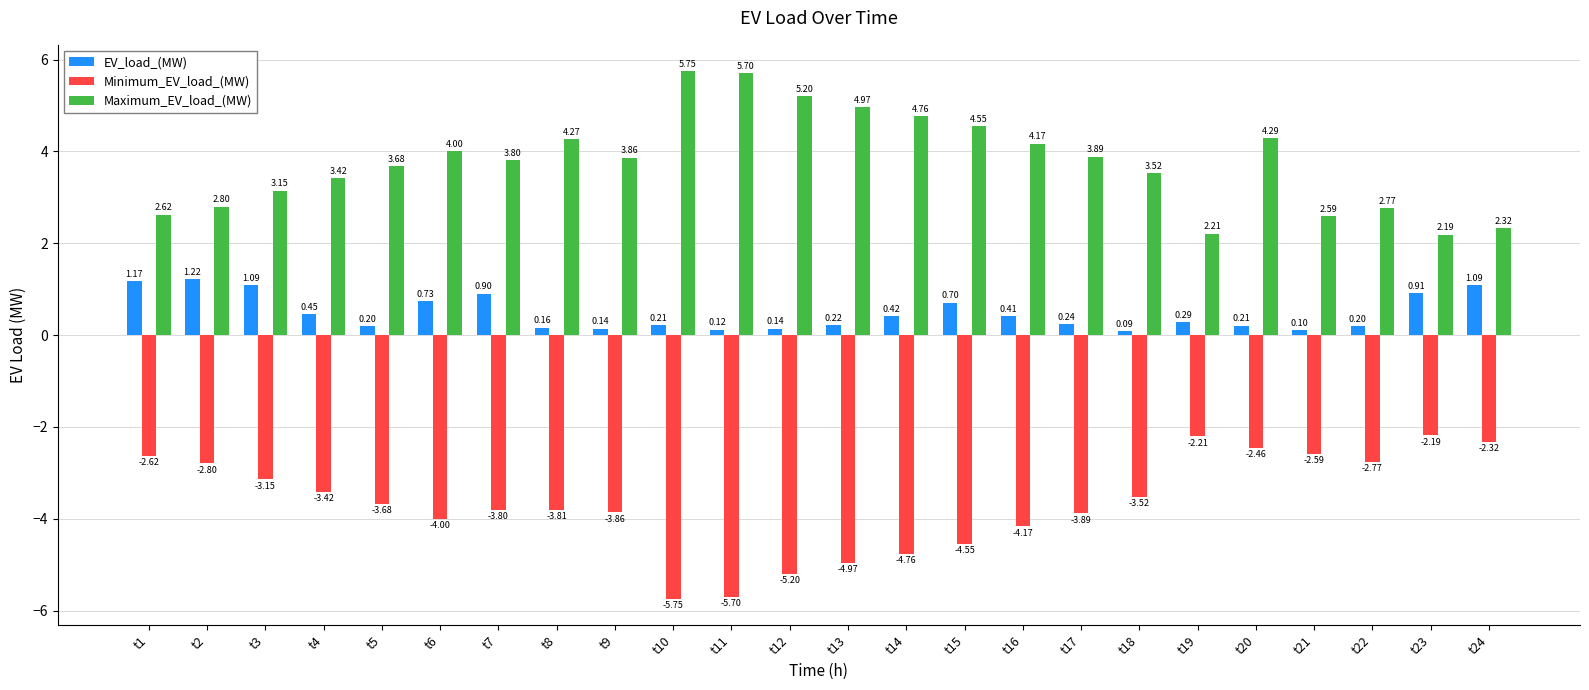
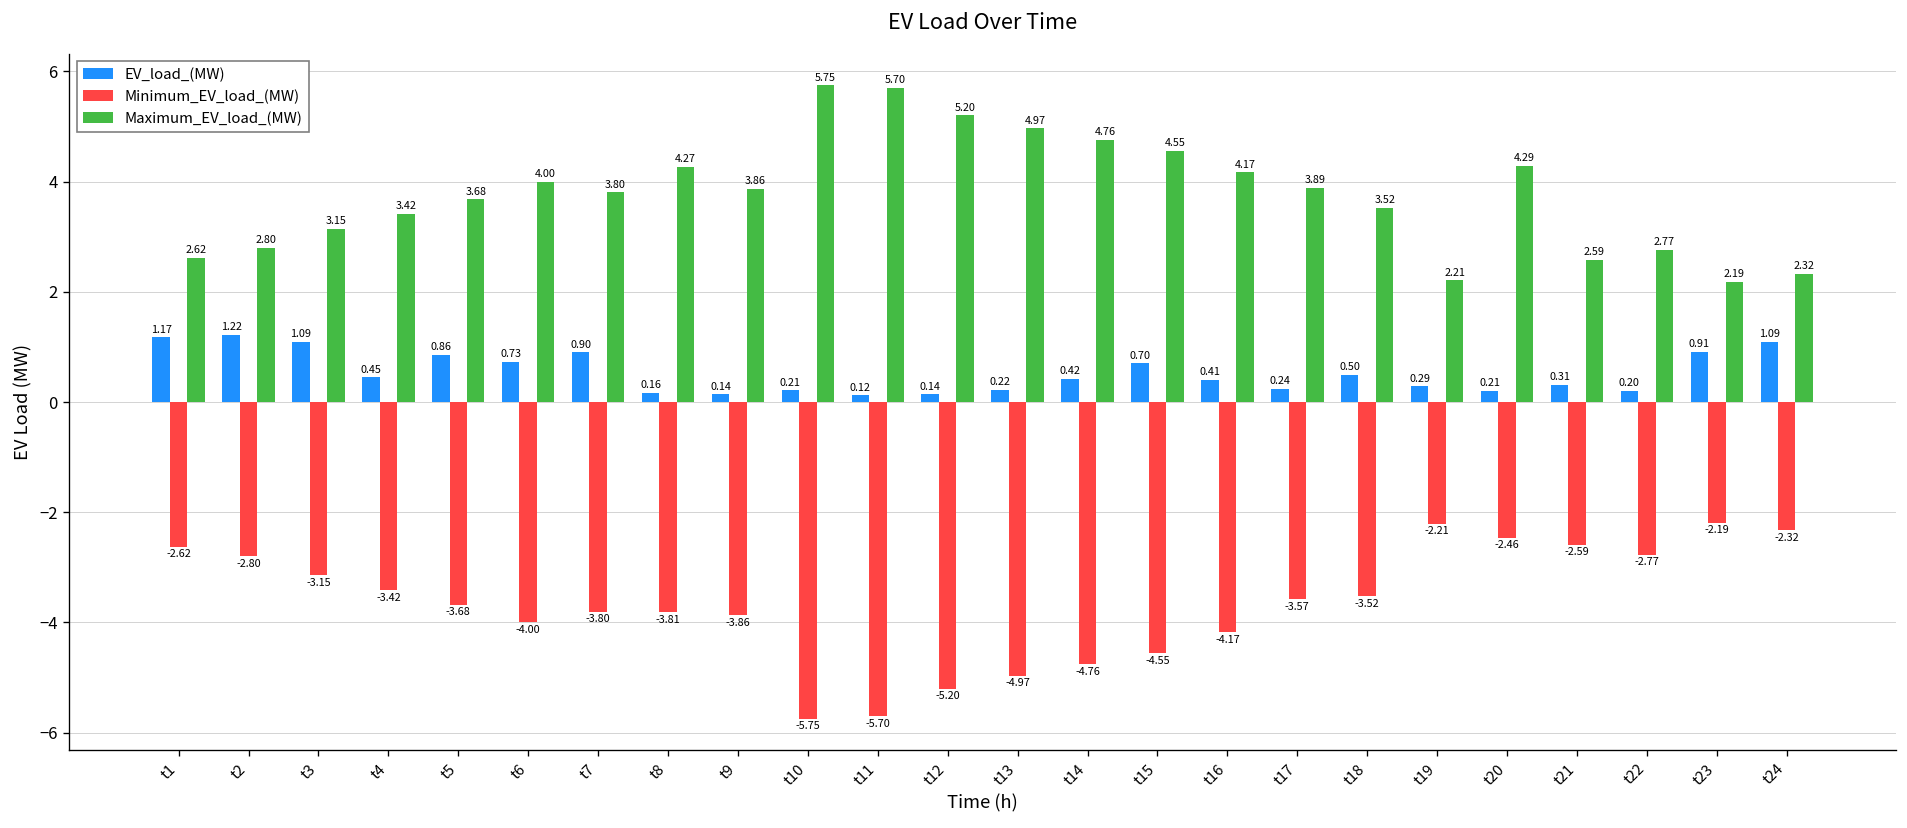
EV_load_(MW), t5: 0.20 -> 0.86
Minimum_EV_load_(MW), t17: -3.89 -> -3.57
EV_load_(MW), t18: 0.09 -> 0.50
EV_load_(MW), t21: 0.10 -> 0.31
